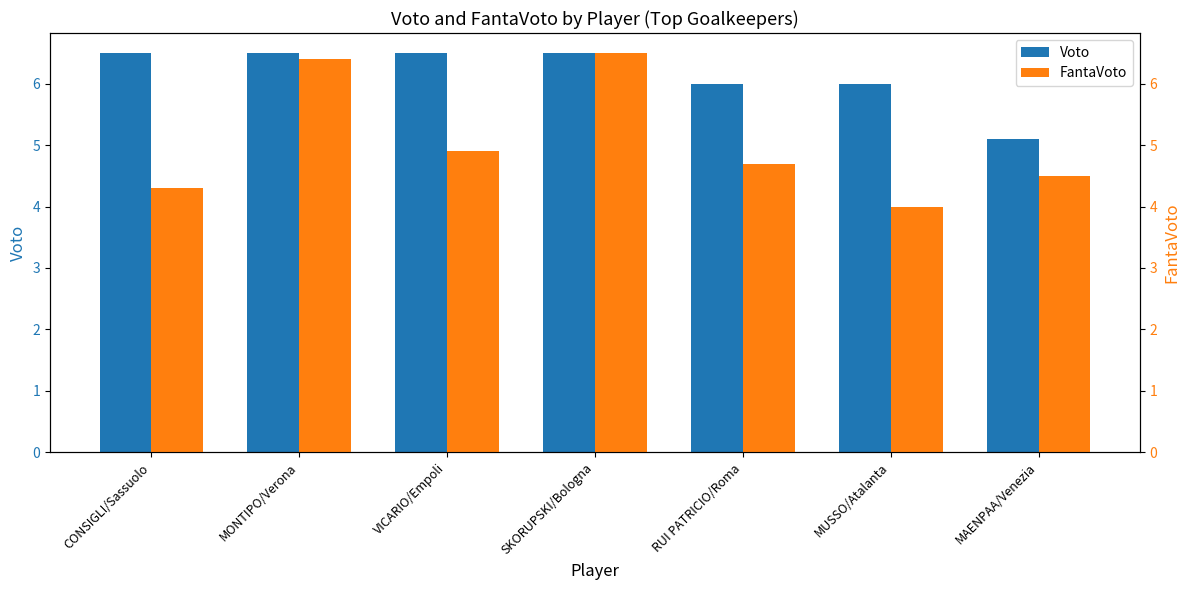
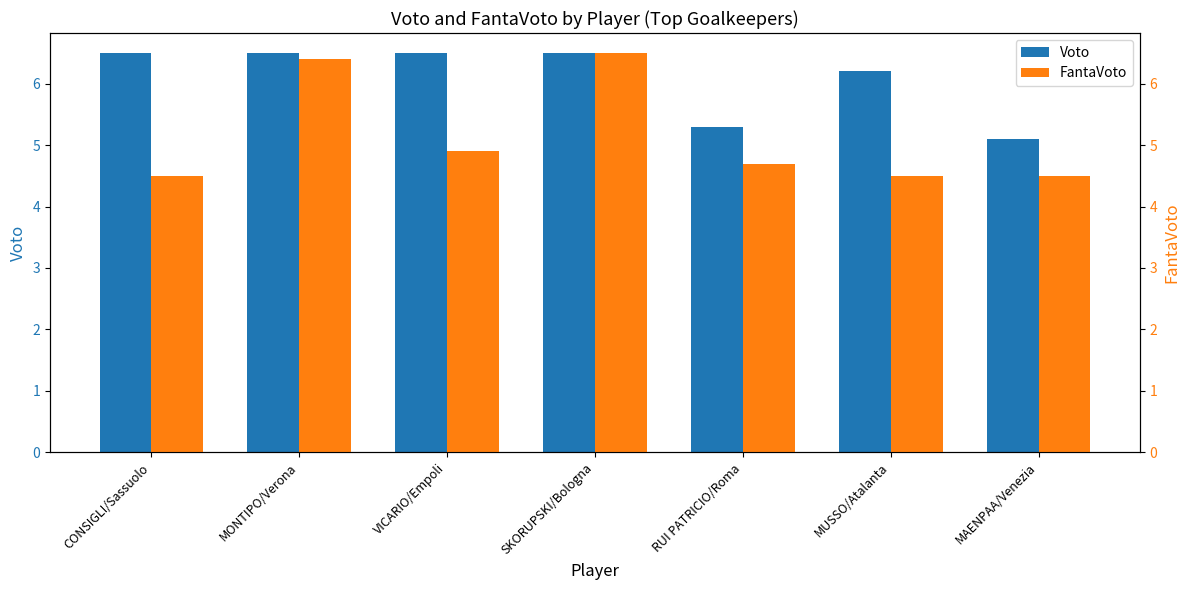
Voto, RUI PATRICIO/Roma: 6.0 -> 5.3
Voto, MUSSO/Atalanta: 6.0 -> 6.2
FantaVoto, CONSIGLI/Sassuolo: 4.3 -> 4.5
FantaVoto, MUSSO/Atalanta: 4.0 -> 4.5
